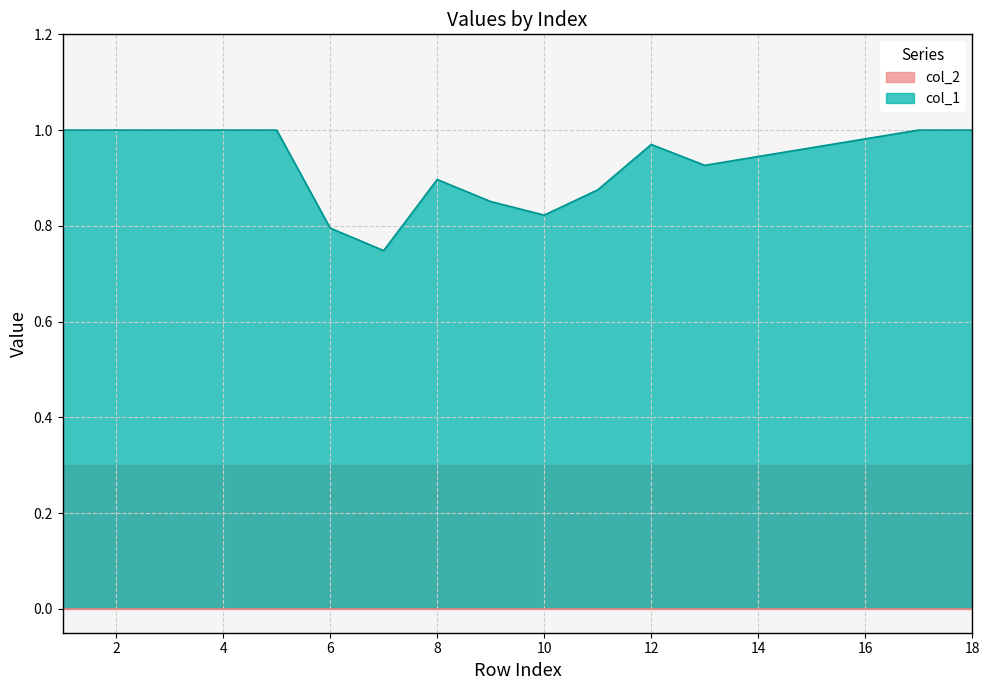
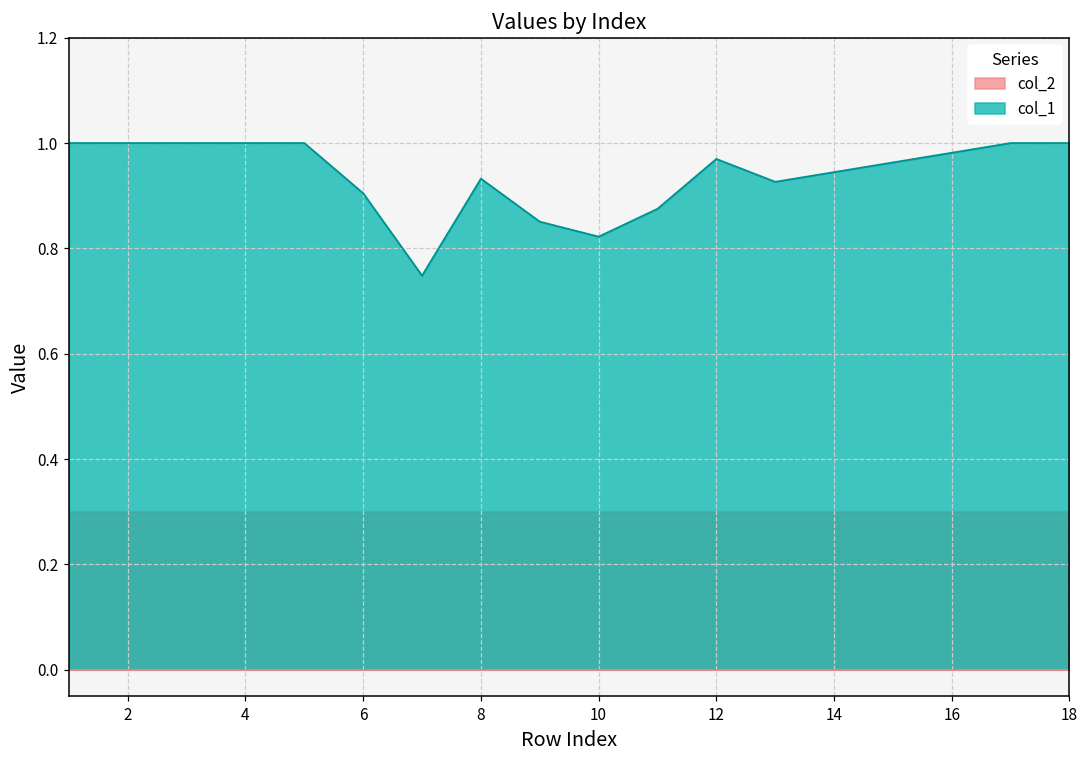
col_1, 6: 0.80 -> 0.90
col_1, 8: 0.90 -> 0.93
